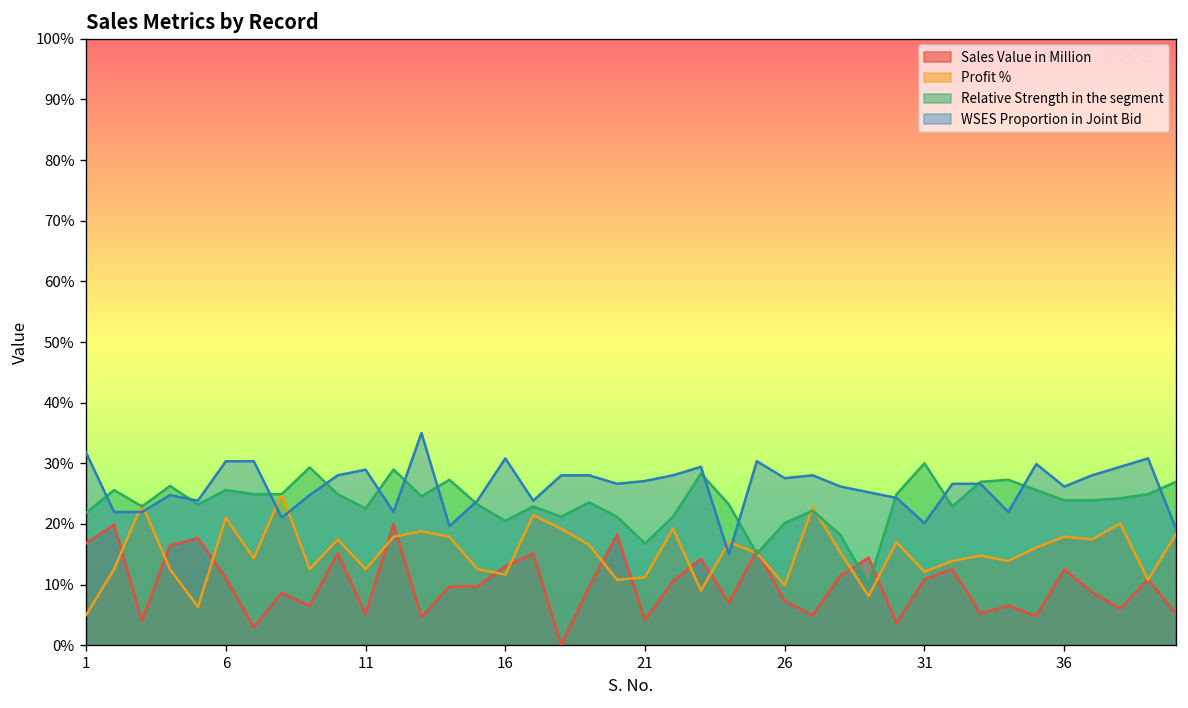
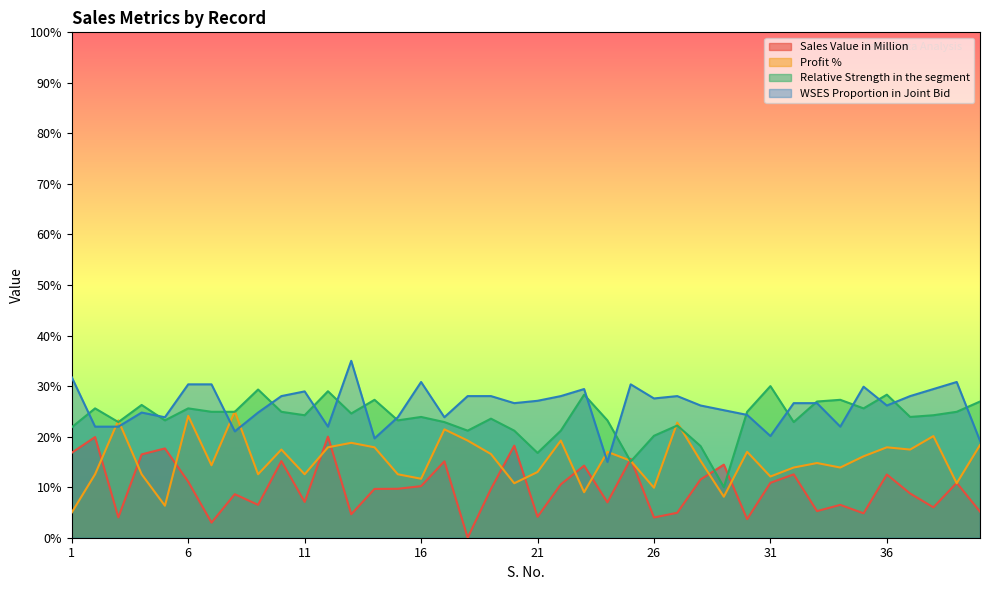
Profit %, 6: 21% -> 24%
Sales Value in Million, 11: 5% -> 7%
Relative Strength in the segment, 11: 23% -> 24%
Sales Value in Million, 16: 13% -> 10%
Relative Strength in the segment, 16: 21% -> 24%
Profit %, 21: 11% -> 13%
Sales Value in Million, 26: 7% -> 4%
Relative Strength in the segment, 36: 24% -> 28%
